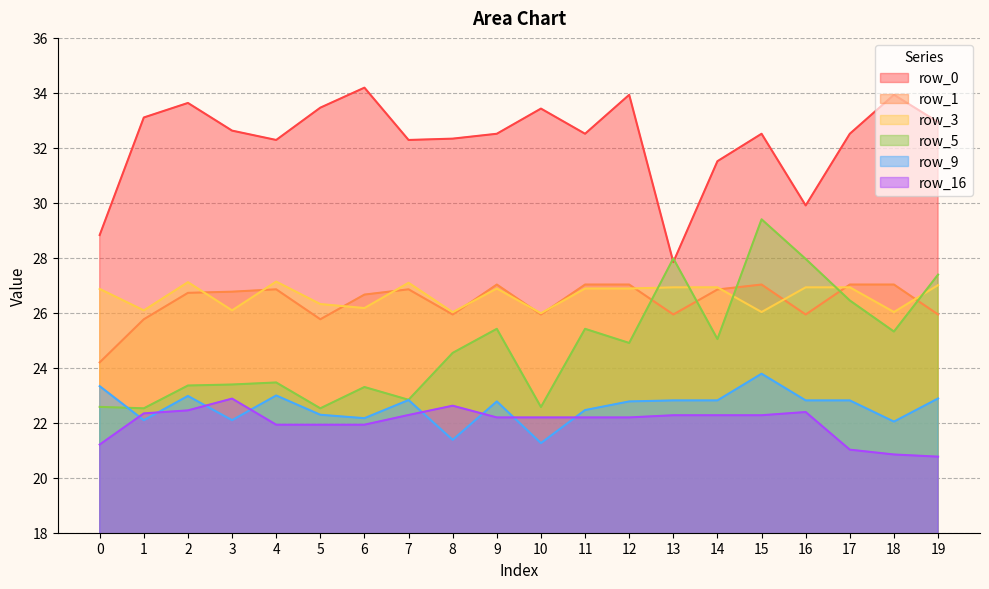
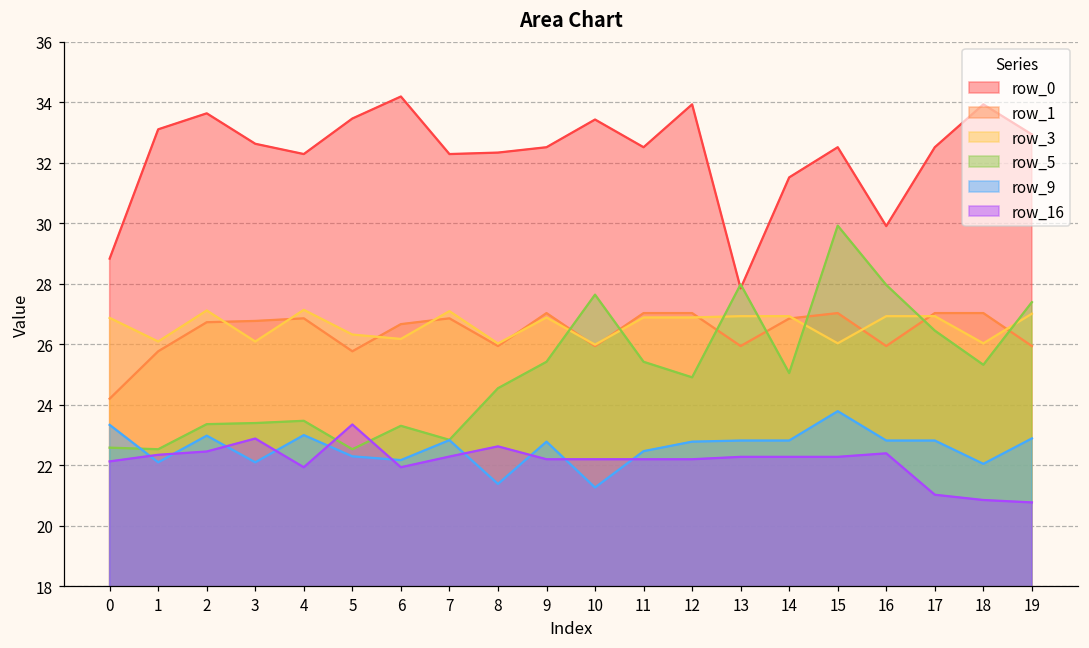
row_16, 0: 21.2 -> 22.1
row_16, 5: 21.9 -> 23.3
row_5, 10: 22.6 -> 27.6
row_5, 15: 29.4 -> 29.9
